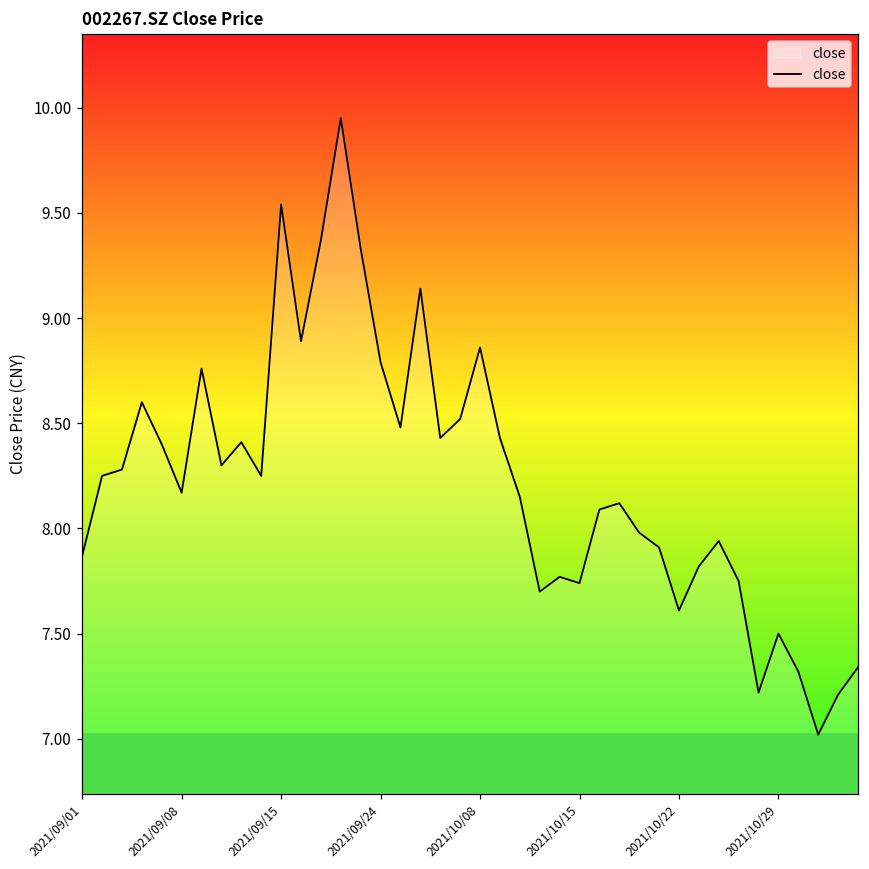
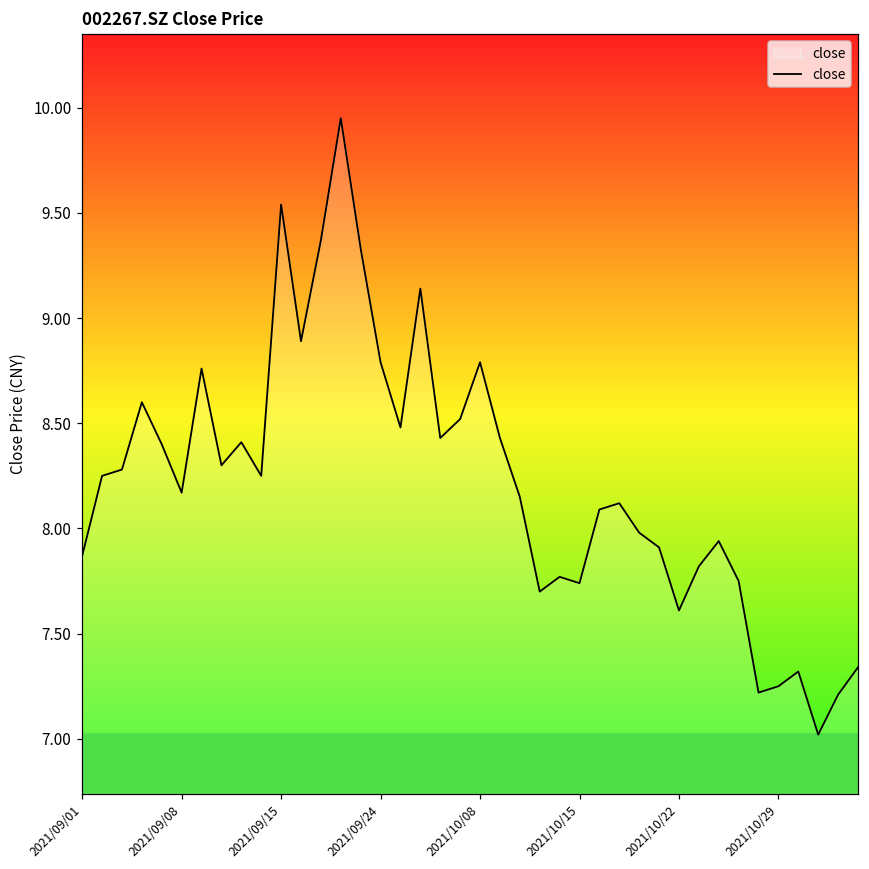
2021/10/08: 8.86 -> 8.79
2021/10/29: 7.50 -> 7.25
